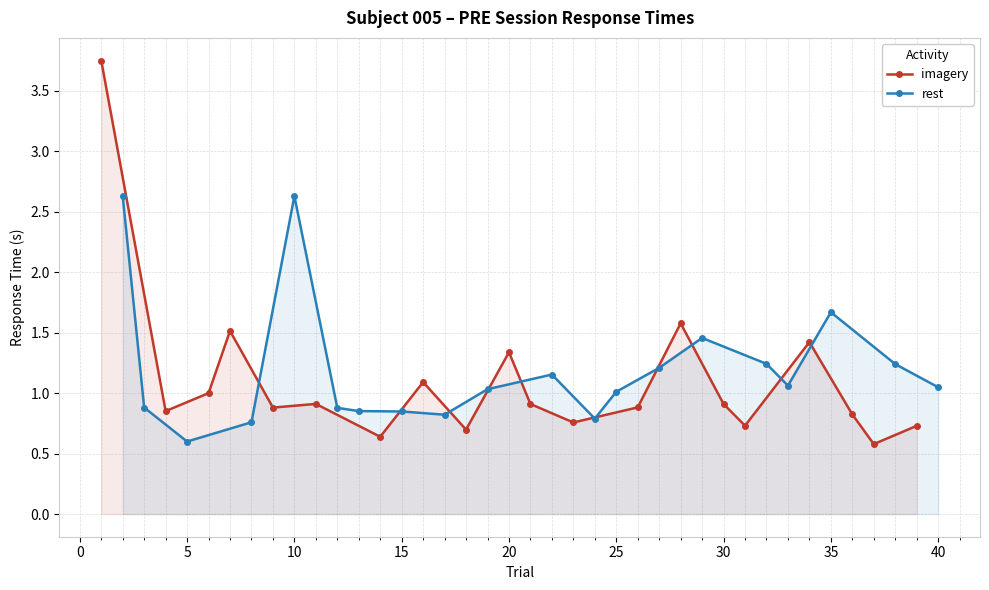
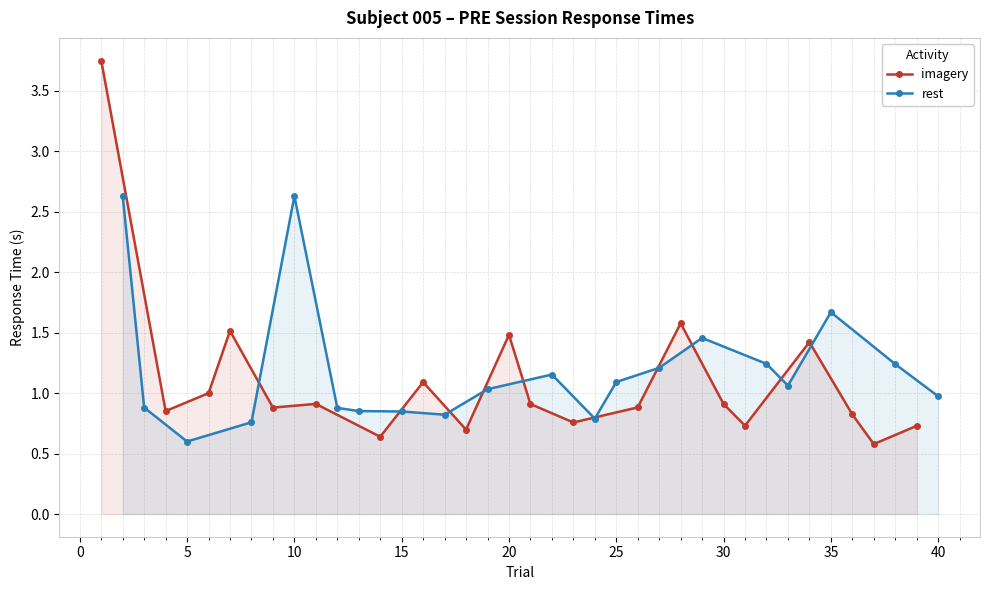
imagery, 20: 1.34 -> 1.48
rest, 25: 1.01 -> 1.09
rest, 40: 1.05 -> 0.97
